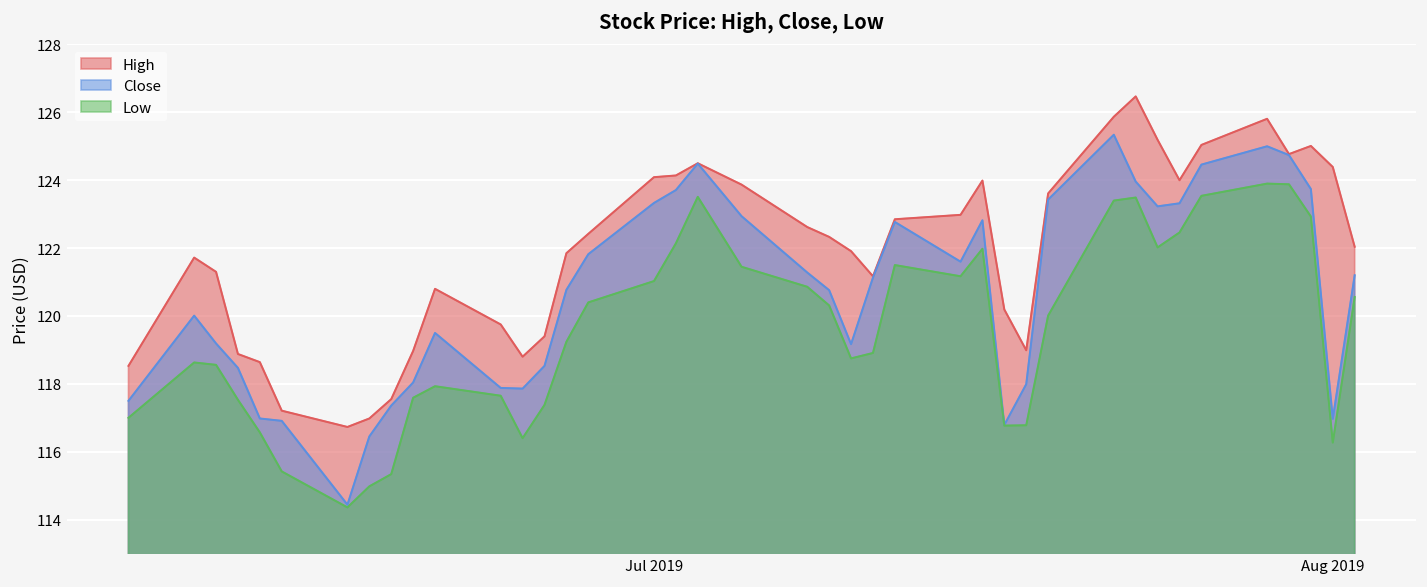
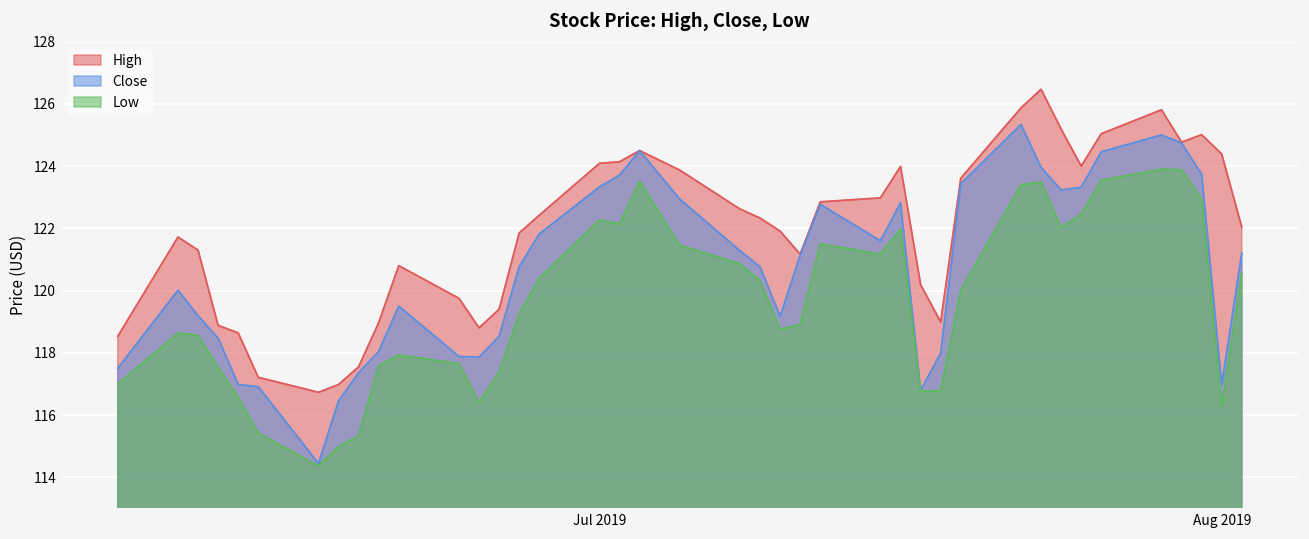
Low, Jul 2019: 121.0 -> 122.3
